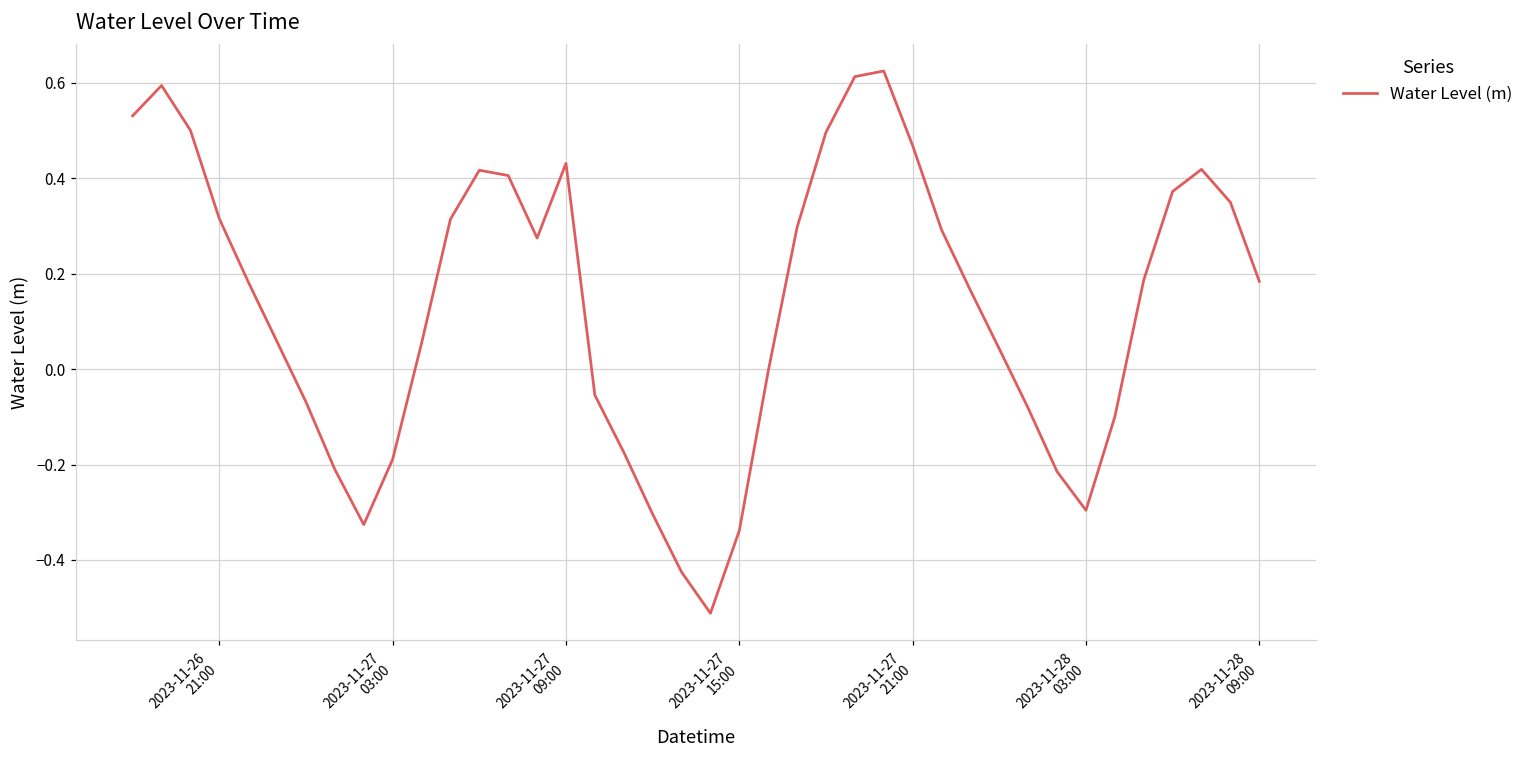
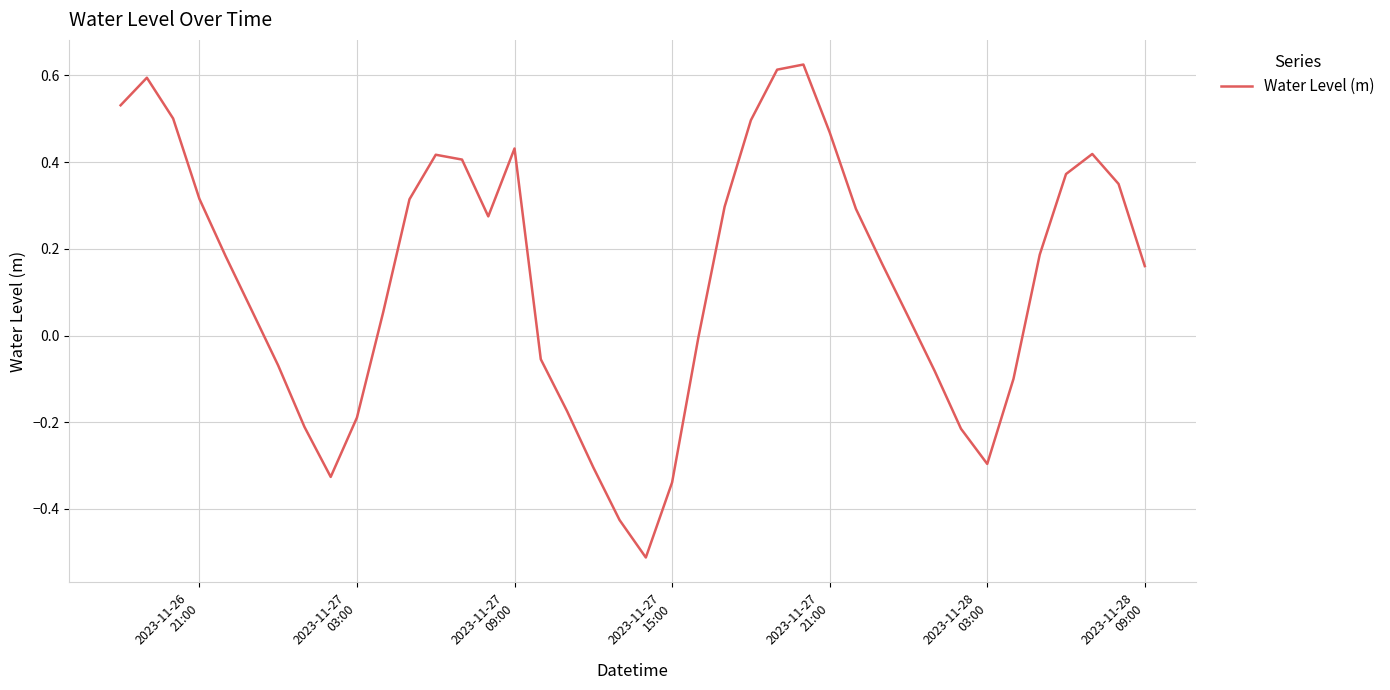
2023-11-28 09:00: 0.18 -> 0.16
